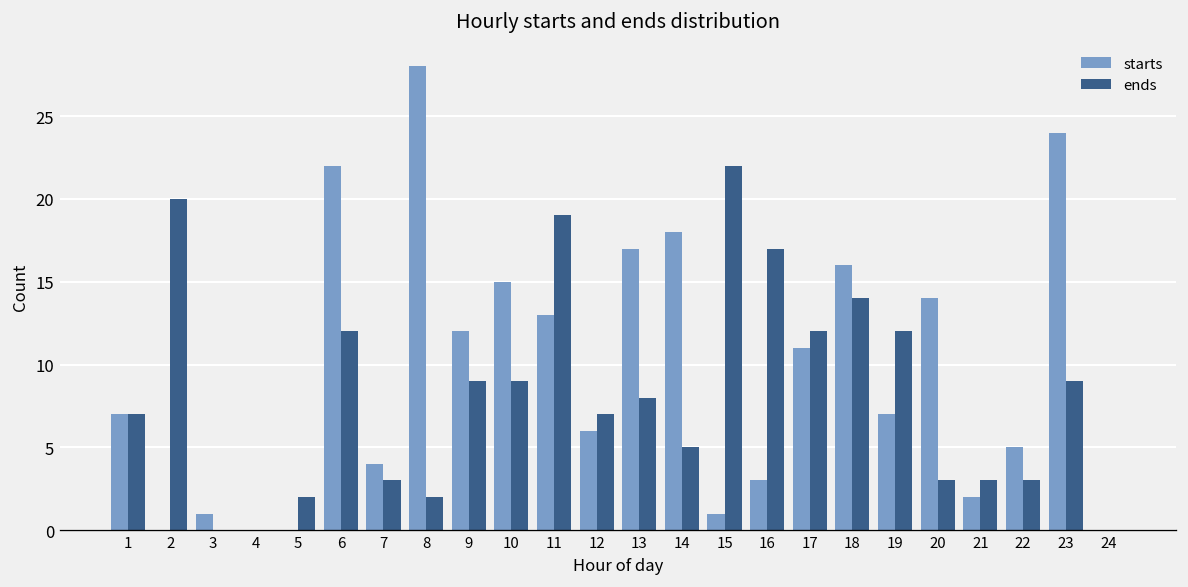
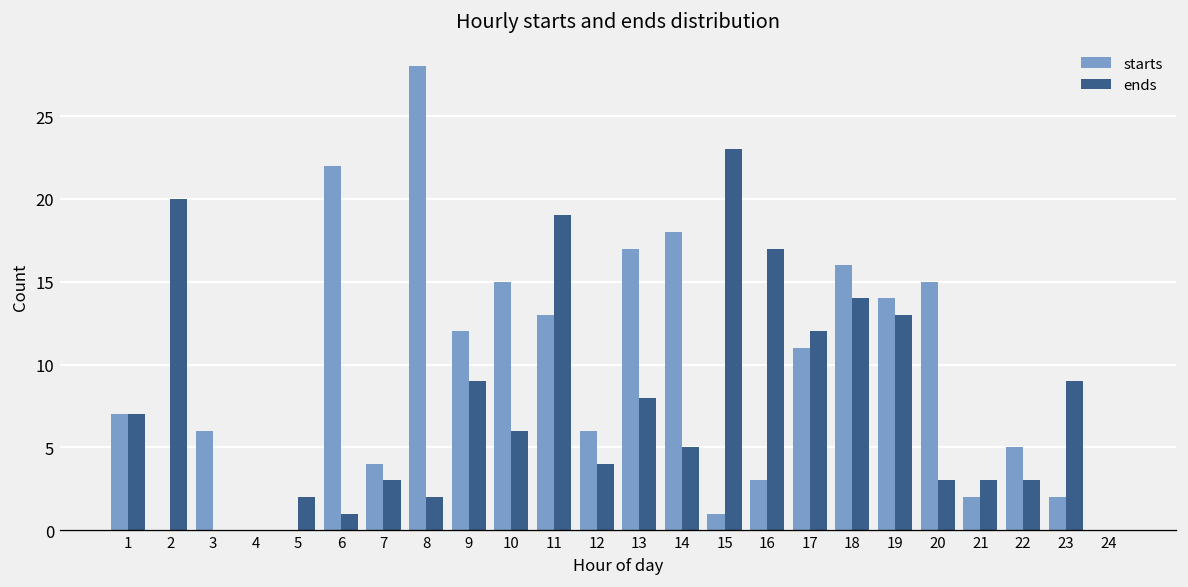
starts, 3: 1 -> 6
ends, 6: 12 -> 1
ends, 10: 9 -> 6
ends, 12: 7 -> 4
ends, 15: 22 -> 23
starts, 19: 7 -> 14
ends, 19: 12 -> 13
starts, 20: 14 -> 15
starts, 23: 24 -> 2
